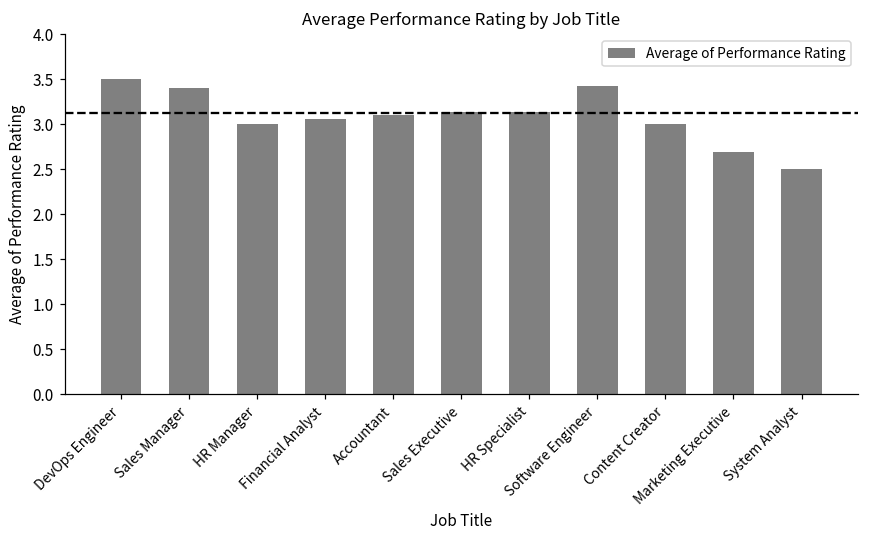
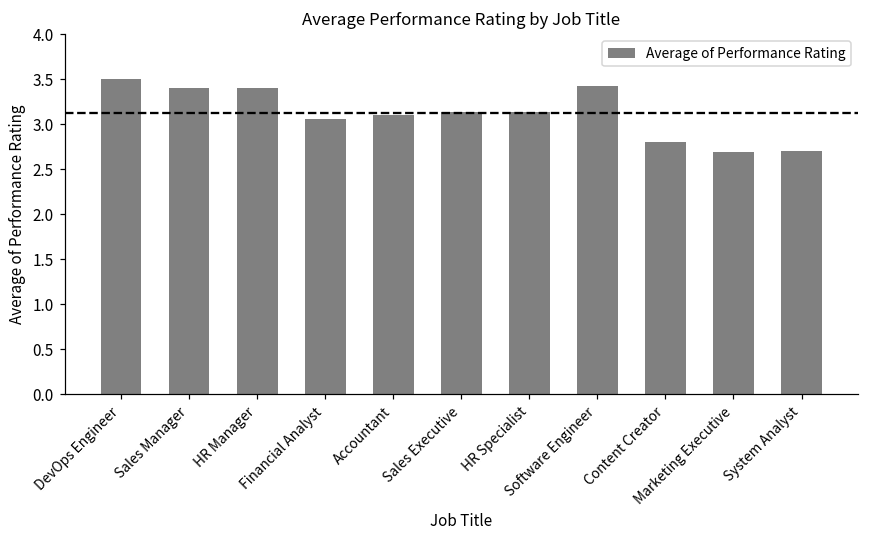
HR Manager: 3.0 -> 3.4
Content Creator: 3.0 -> 2.8
System Analyst: 2.5 -> 2.7
